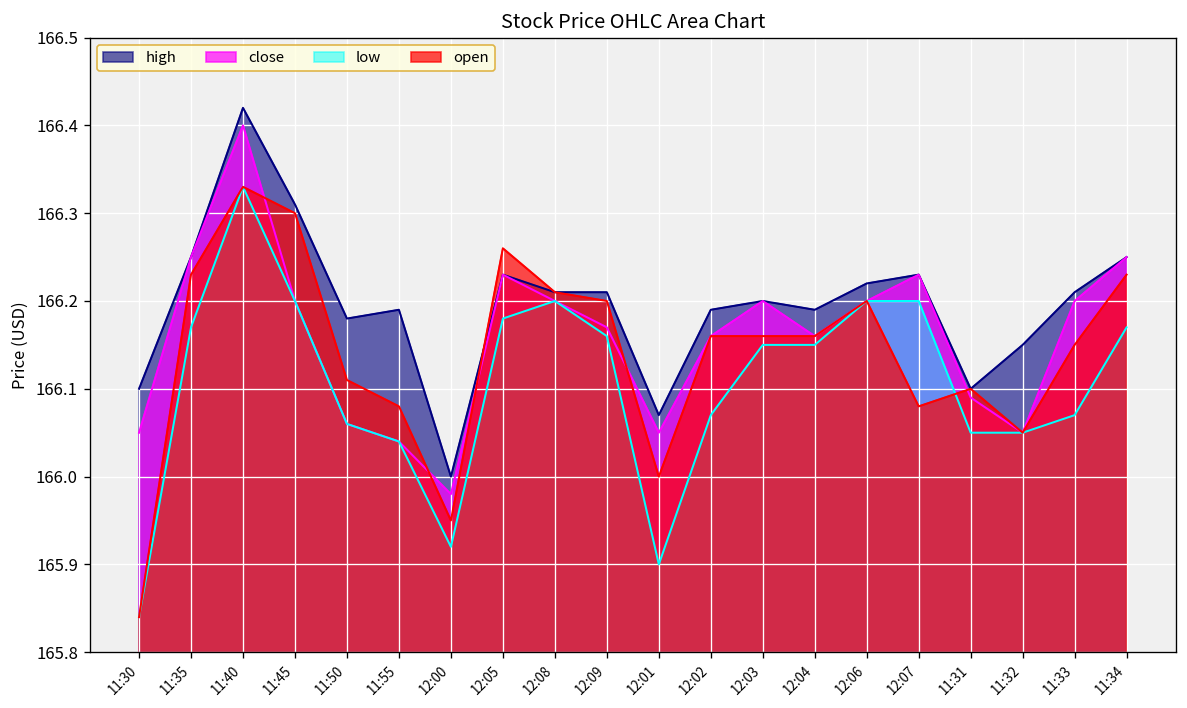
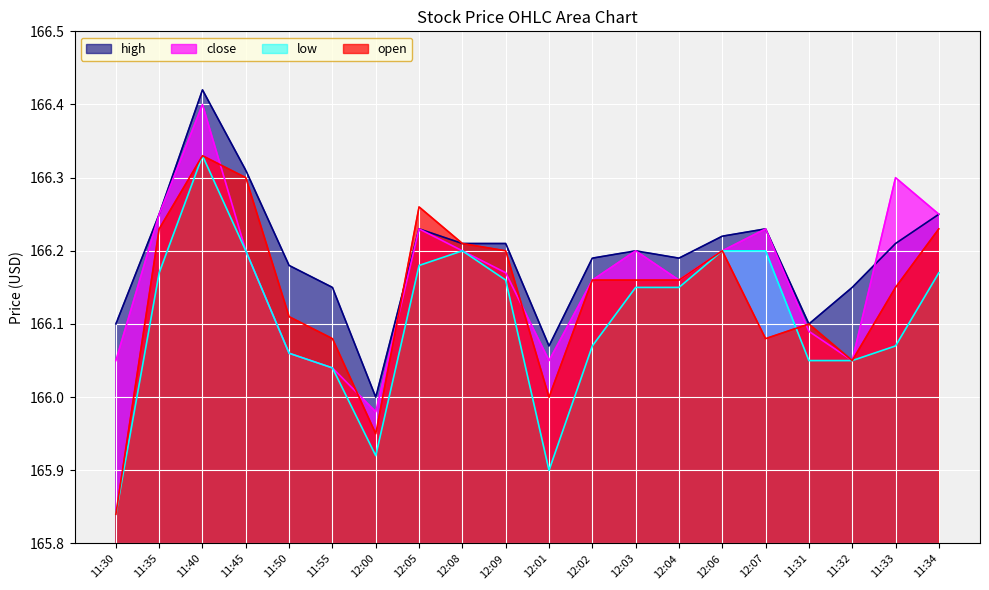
high, 11:55: 166.19 -> 166.15
close, 11:33: 166.2 -> 166.3
